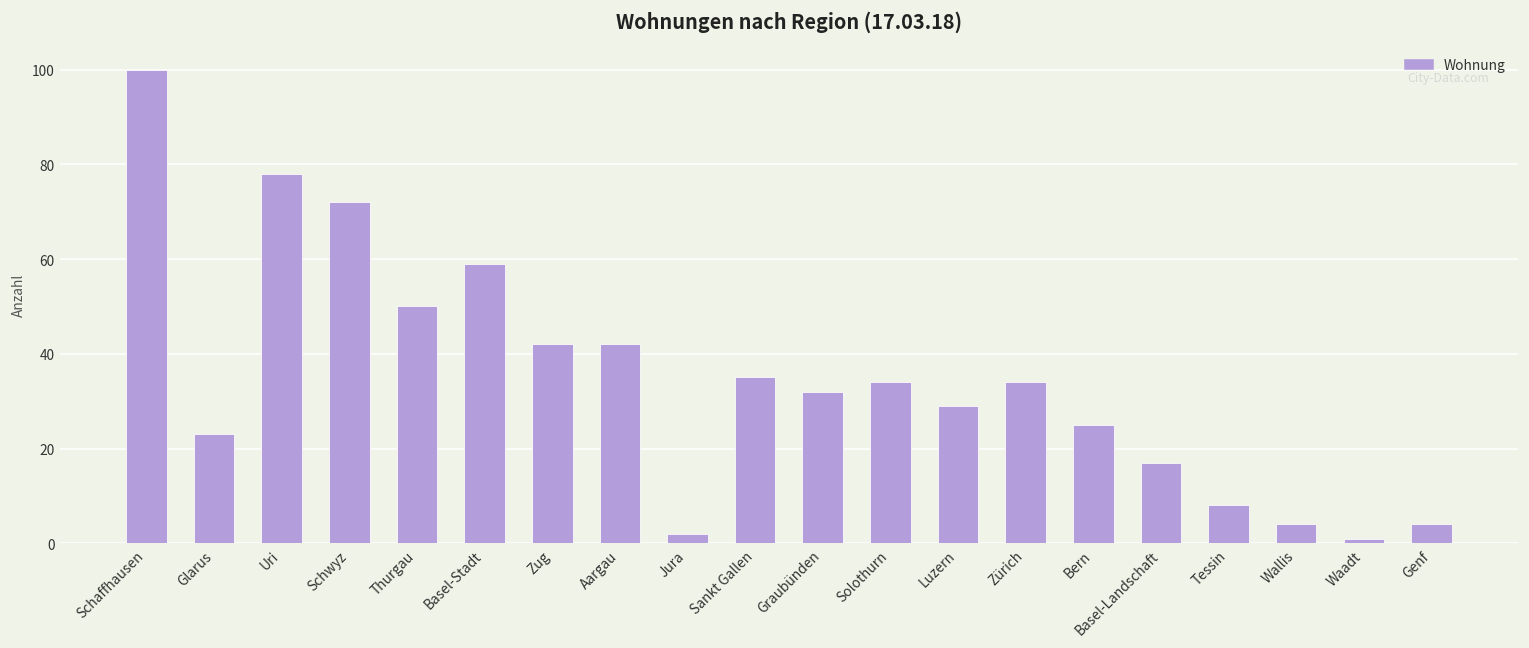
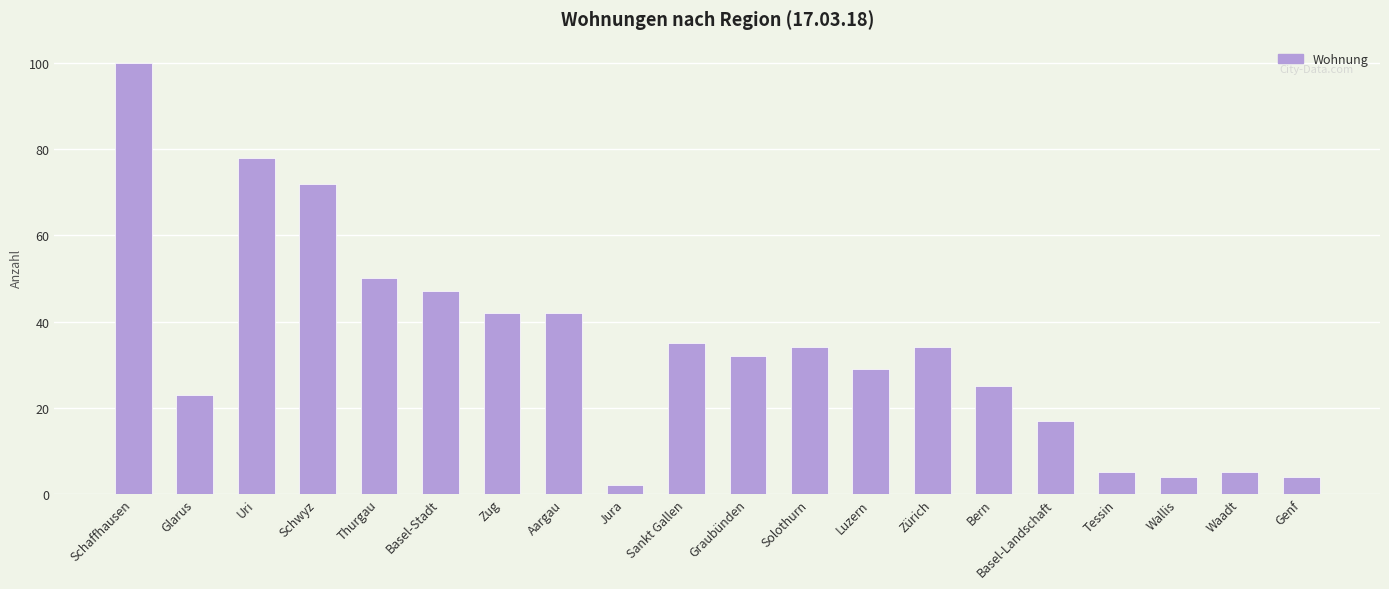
Basel-Stadt: 59 -> 47
Tessin: 8 -> 5
Waadt: 1 -> 5
